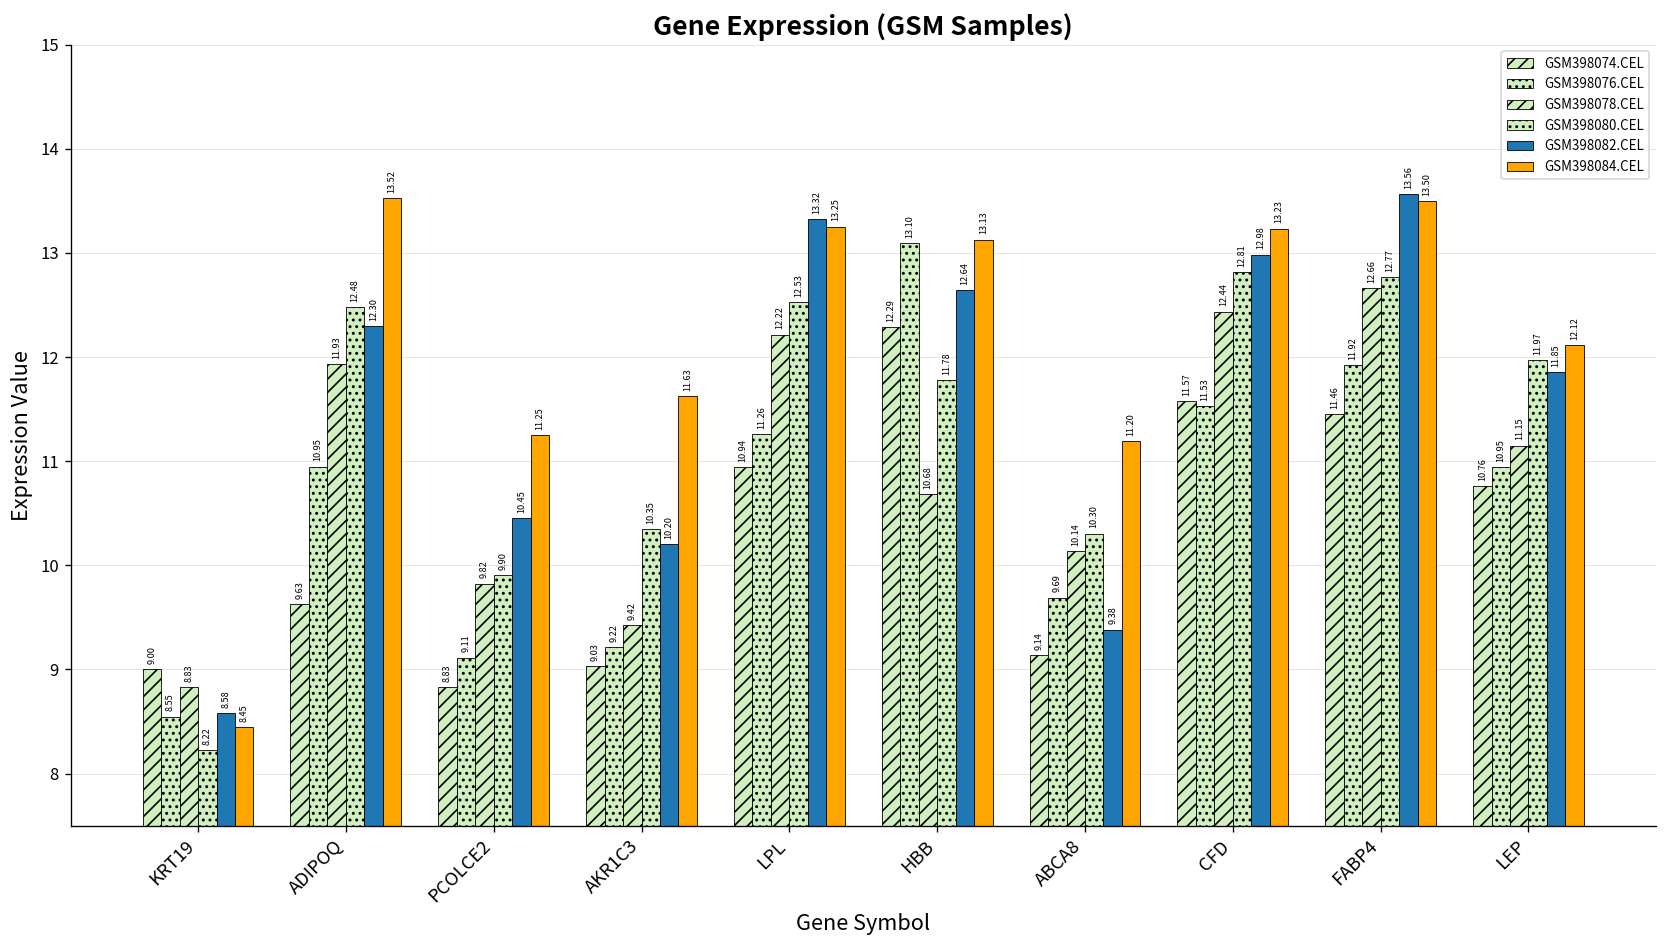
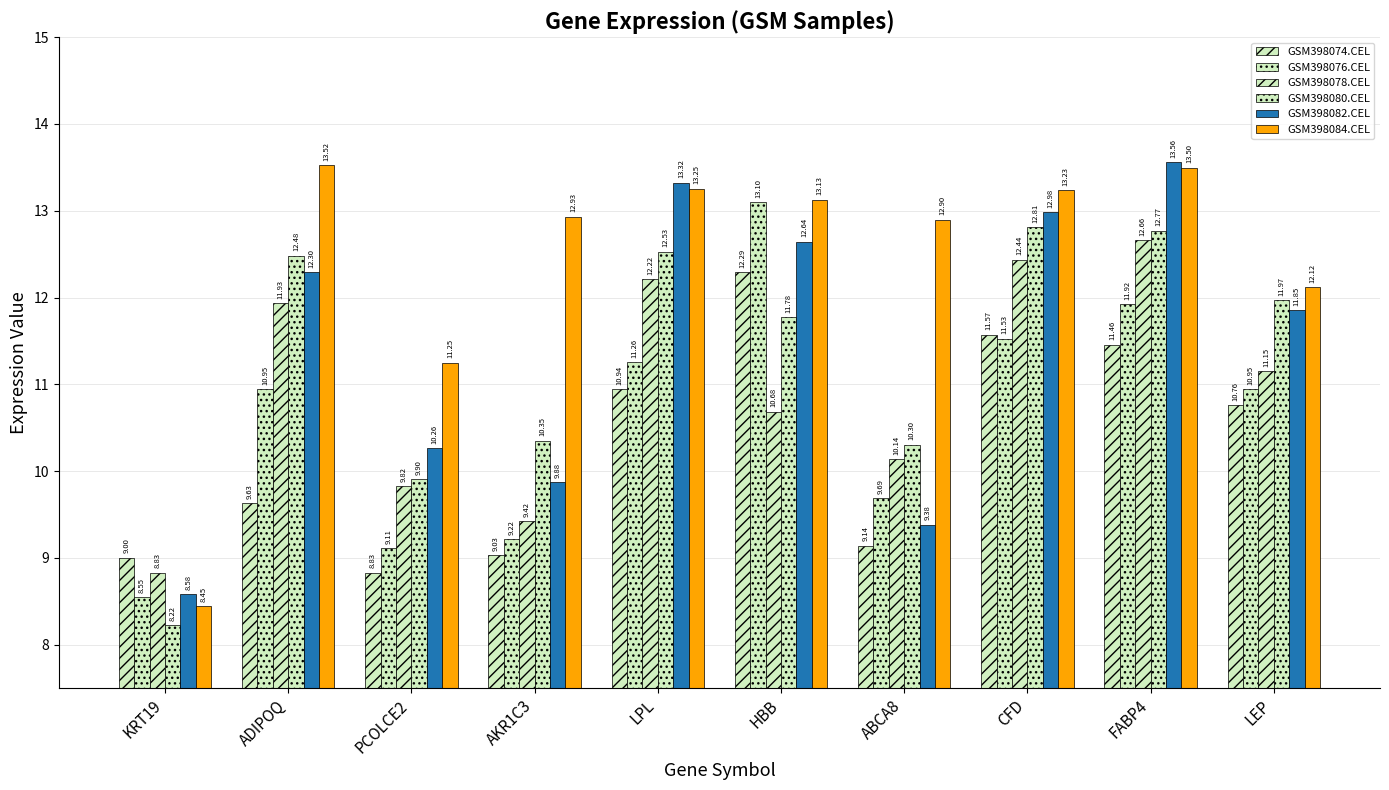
GSM398082.CEL, PCOLCE2: 10.45 -> 10.26
GSM398082.CEL, AKR1C3: 10.20 -> 9.88
GSM398084.CEL, AKR1C3: 11.63 -> 12.93
GSM398084.CEL, ABCA8: 11.20 -> 12.90
